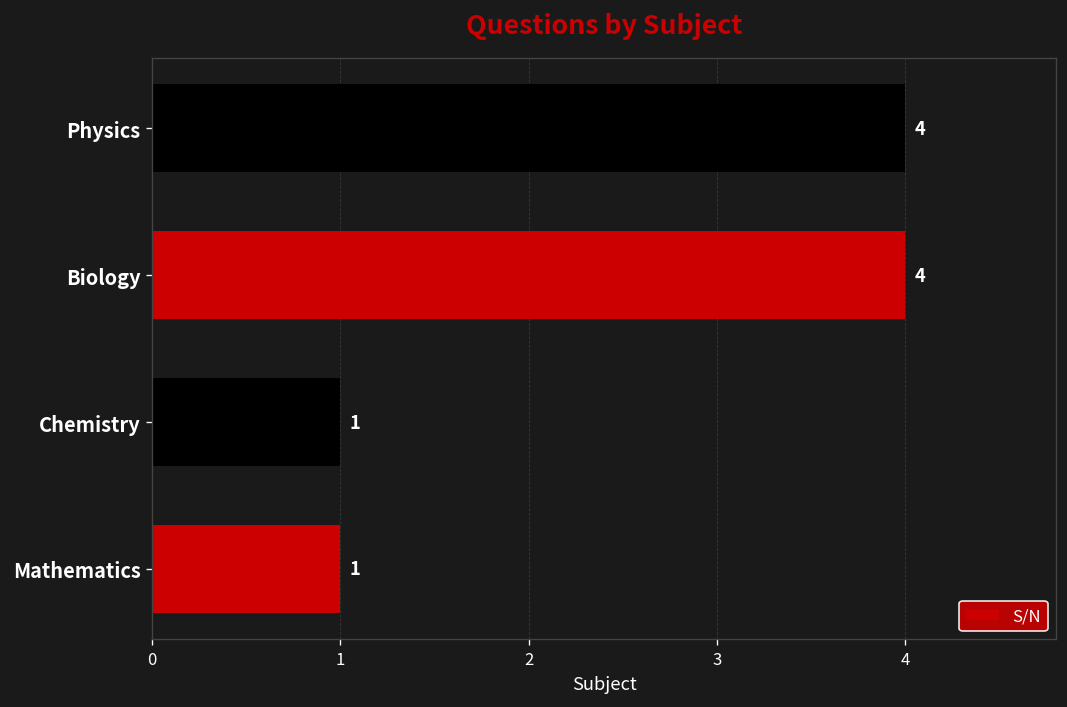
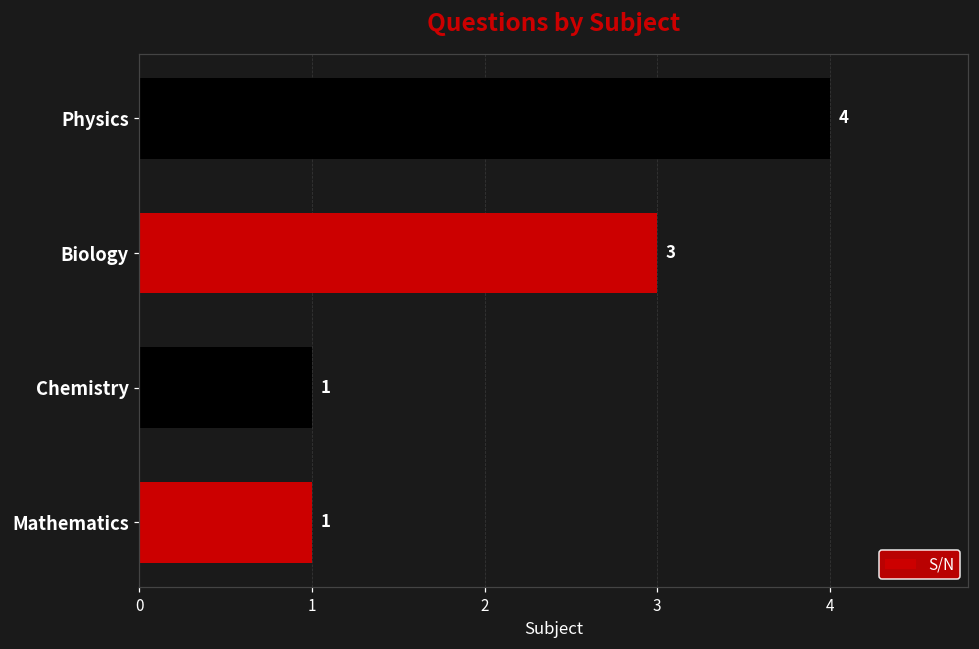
Biology: 4 -> 3
